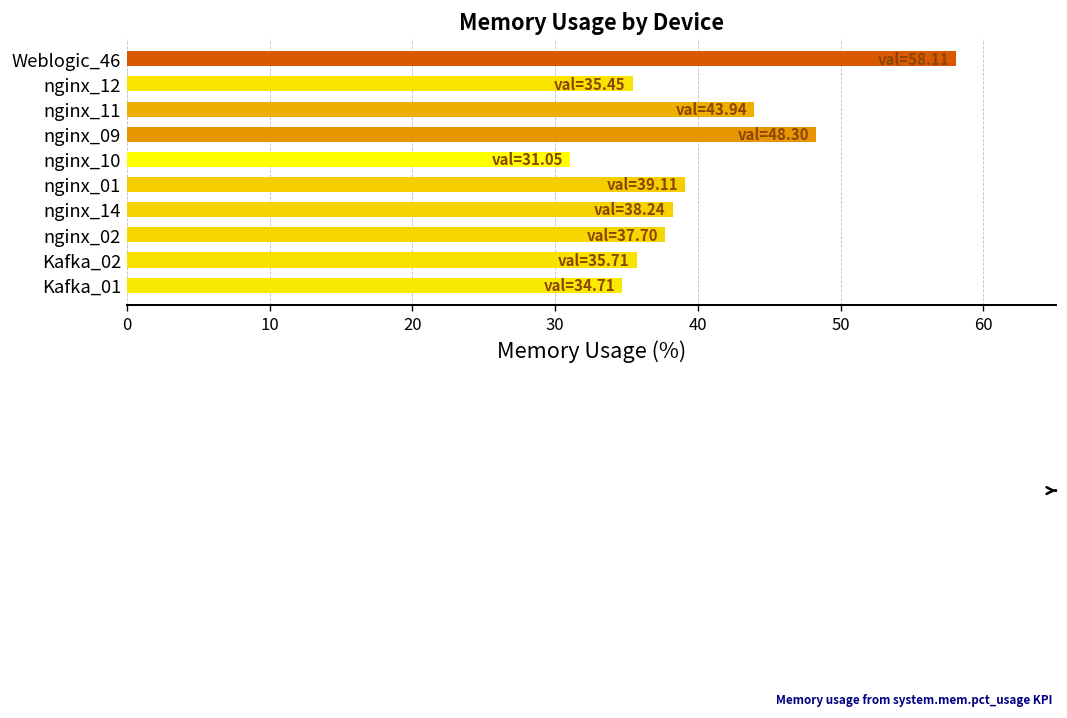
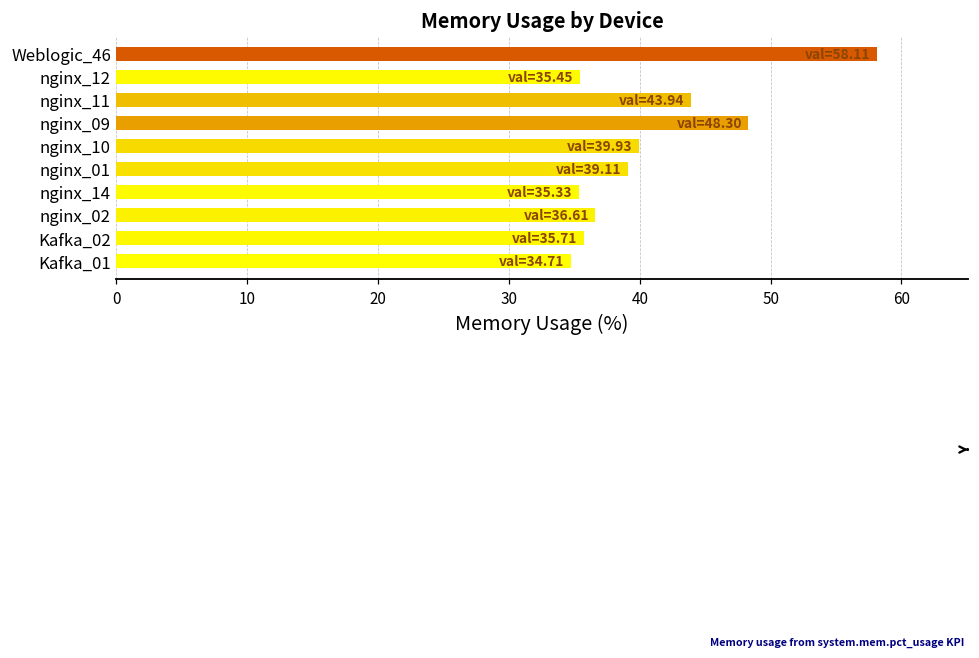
nginx_10: 31.05 -> 39.93
nginx_14: 38.24 -> 35.33
nginx_02: 37.70 -> 36.61
